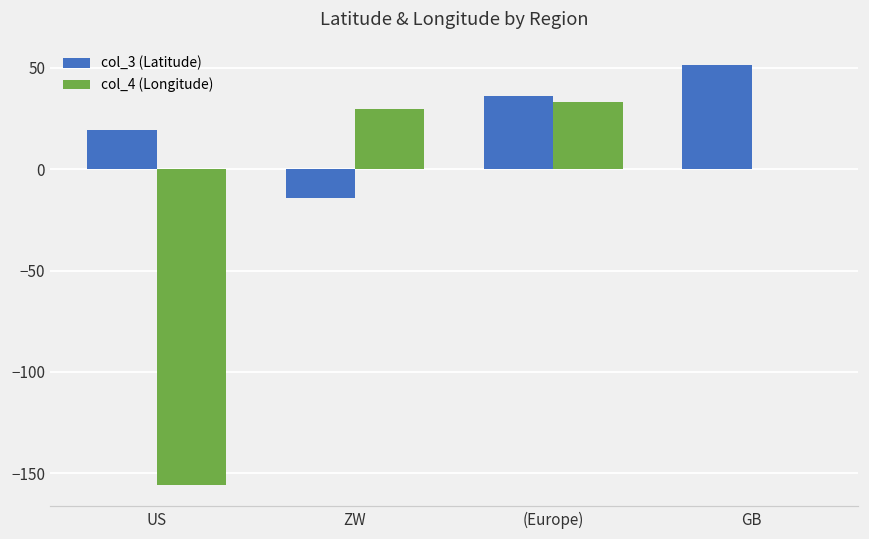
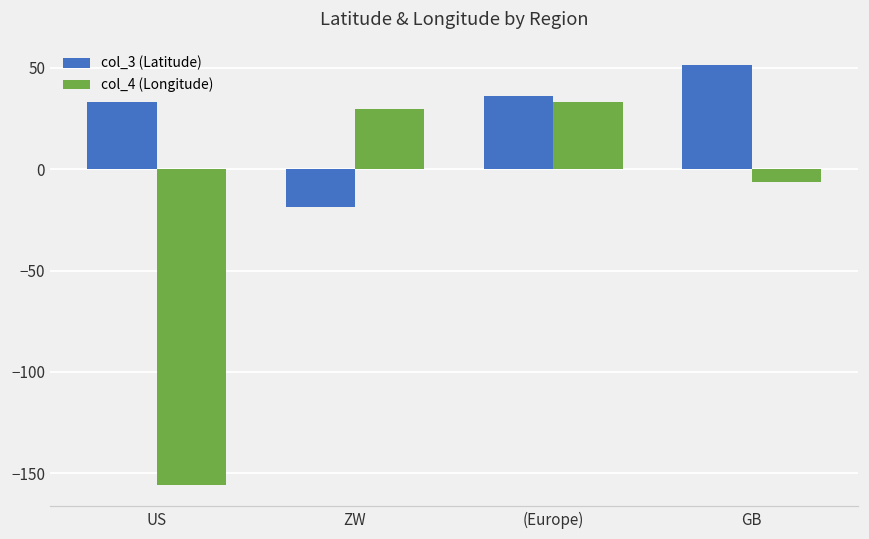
col_3 (Latitude), US: 19 -> 33
col_3 (Latitude), ZW: -14 -> -19
col_4 (Longitude), GB: 0 -> -7
